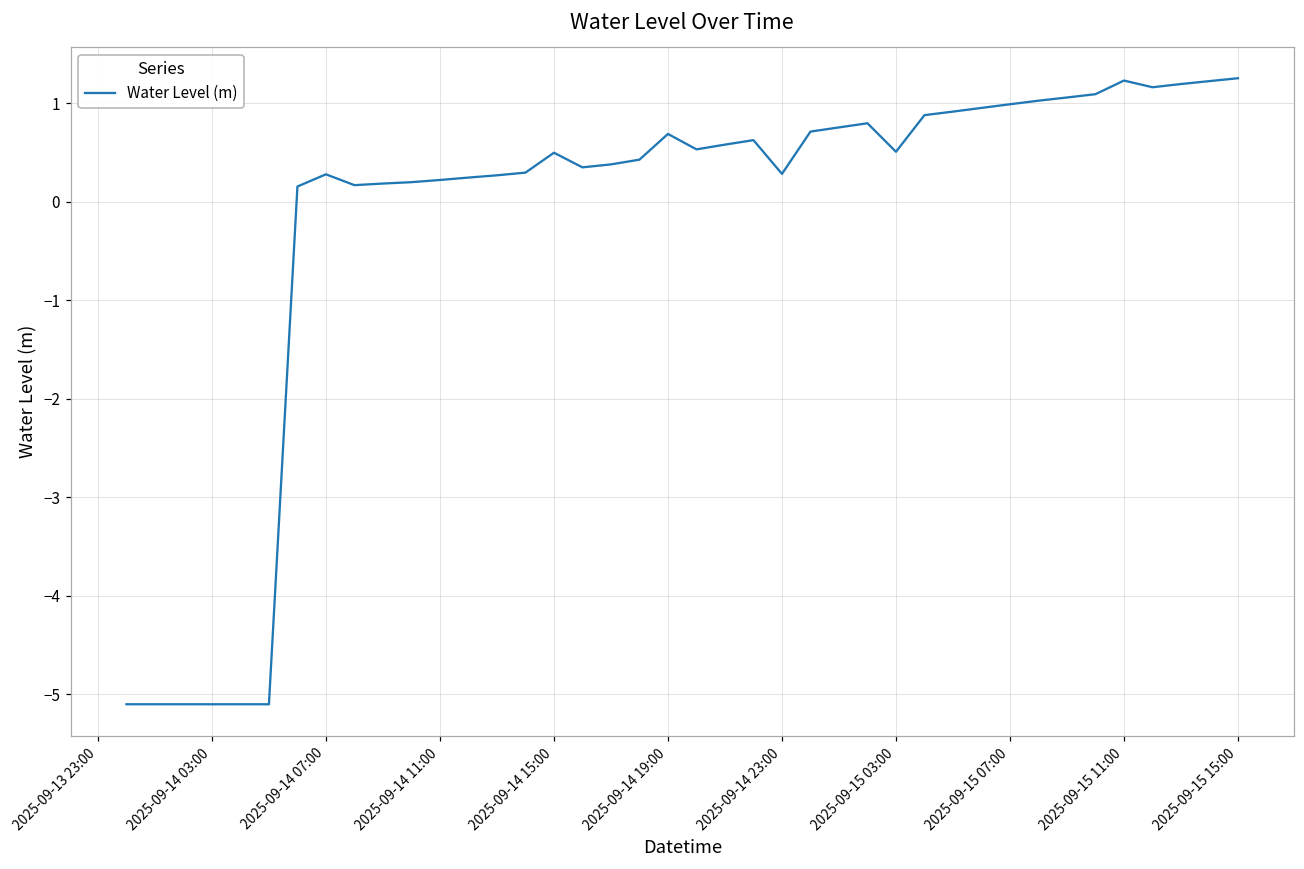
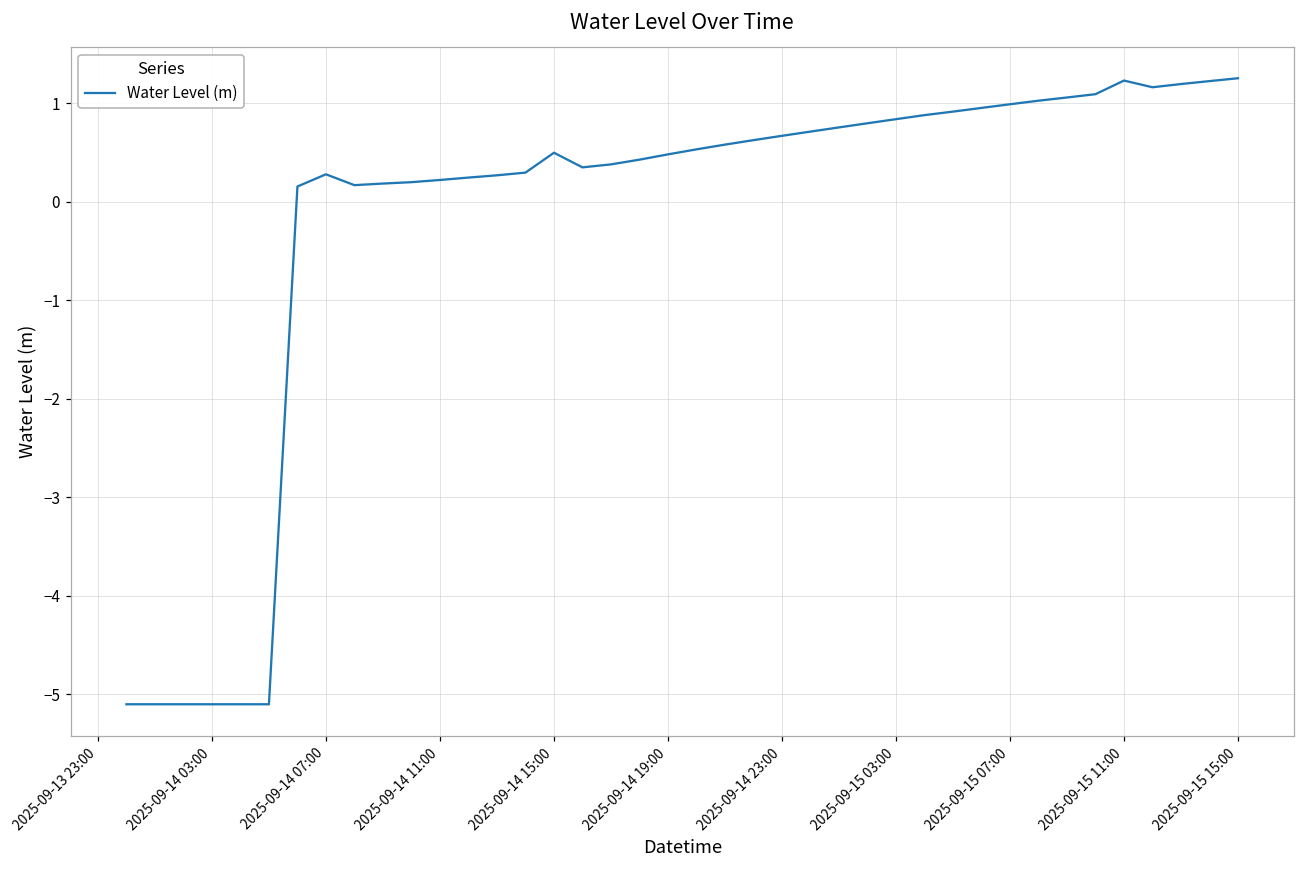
2025-09-14 19:00: 0.7 -> 0.5
2025-09-14 23:00: 0.3 -> 0.7
2025-09-15 03:00: 0.5 -> 0.8
